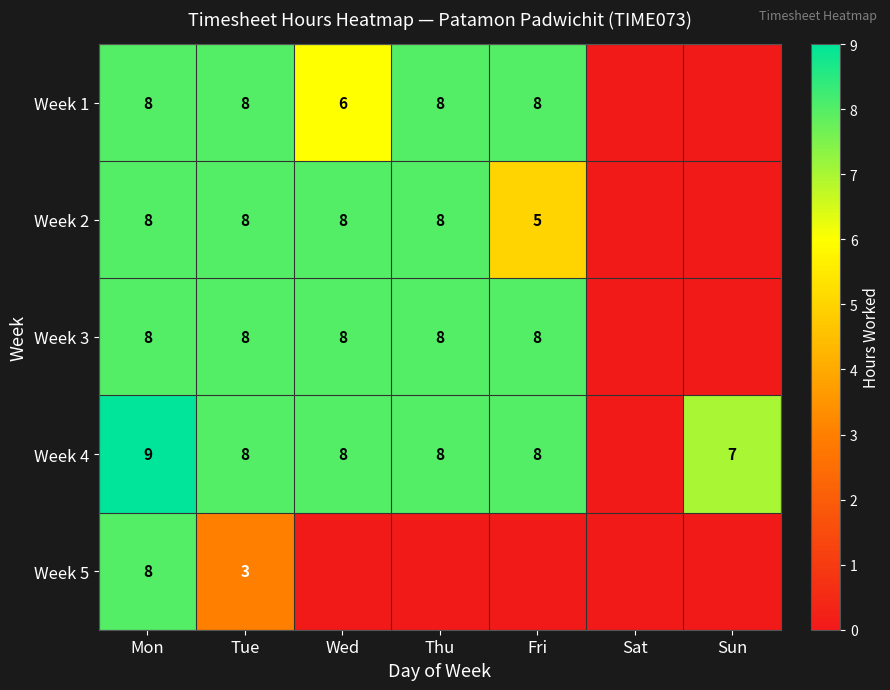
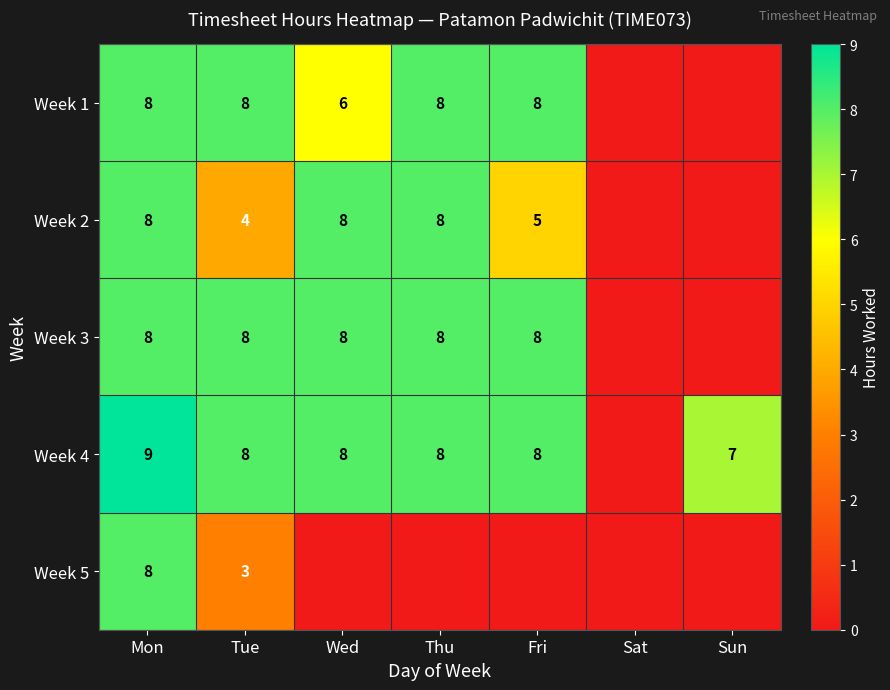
Week 2, Tue: 8 -> 4
